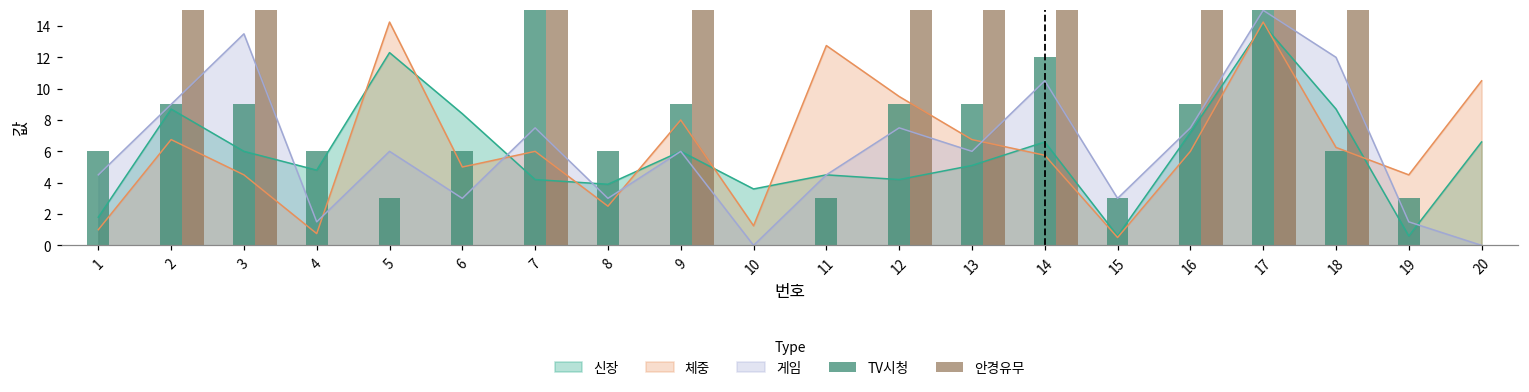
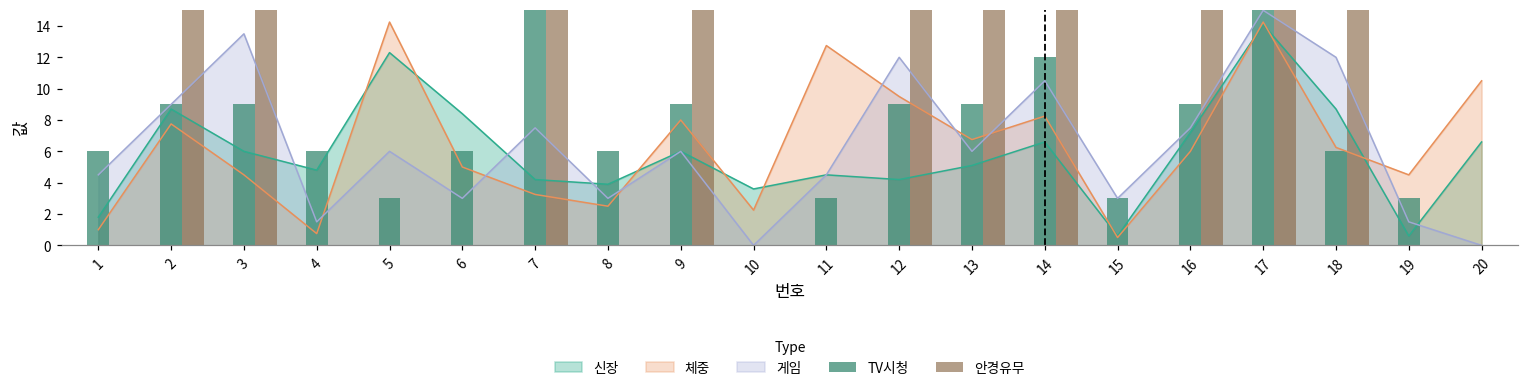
체중, 2: 6.8 -> 7.8
체중, 7: 6.0 -> 3.3
체중, 10: 1.3 -> 2.3
게임, 12: 7.5 -> 12.0
체중, 14: 5.8 -> 8.3
